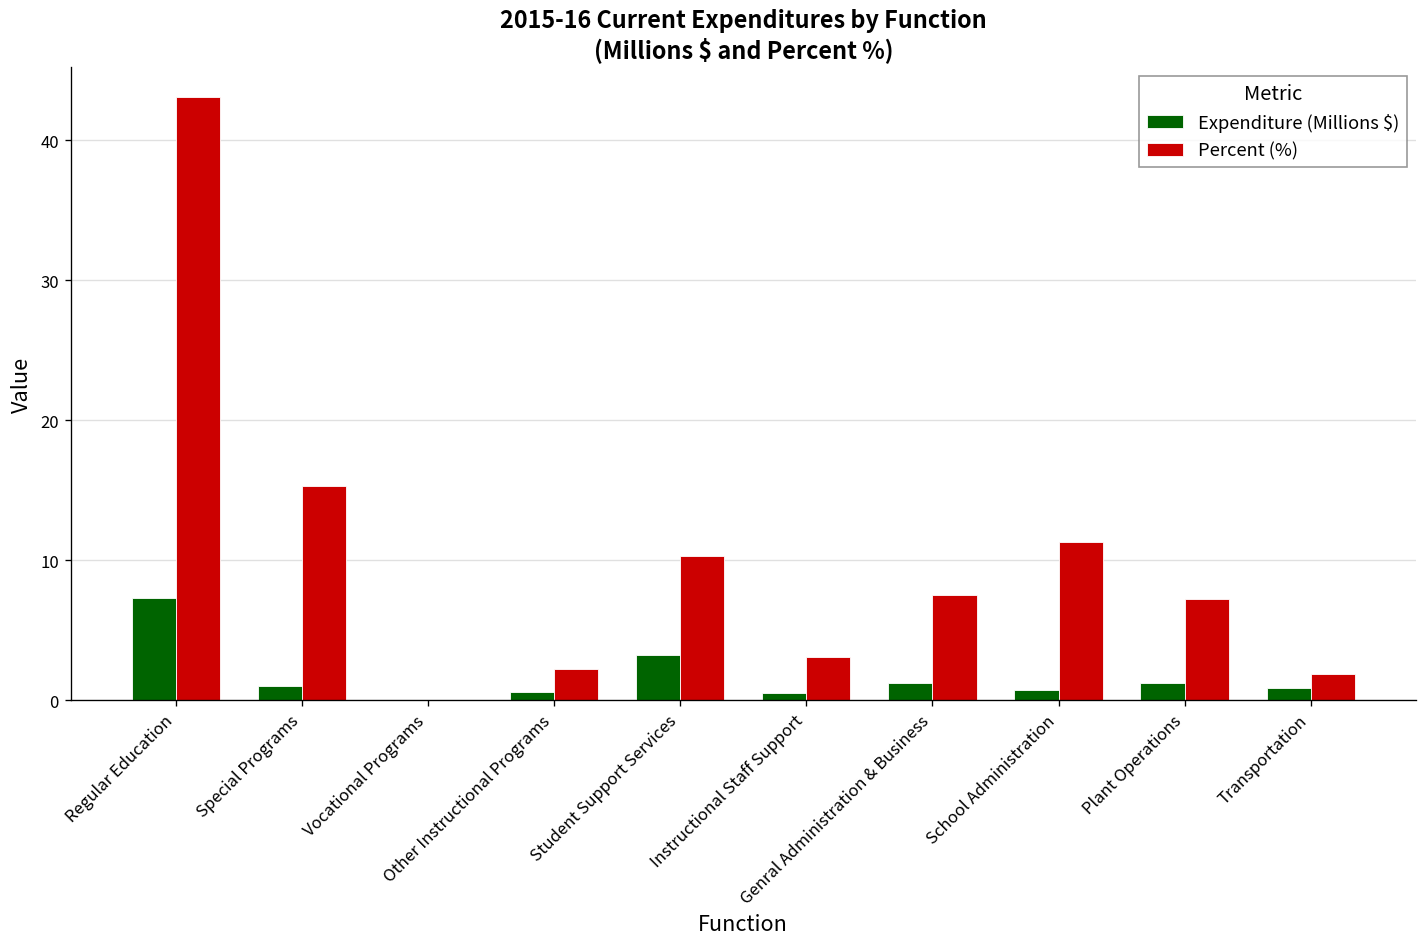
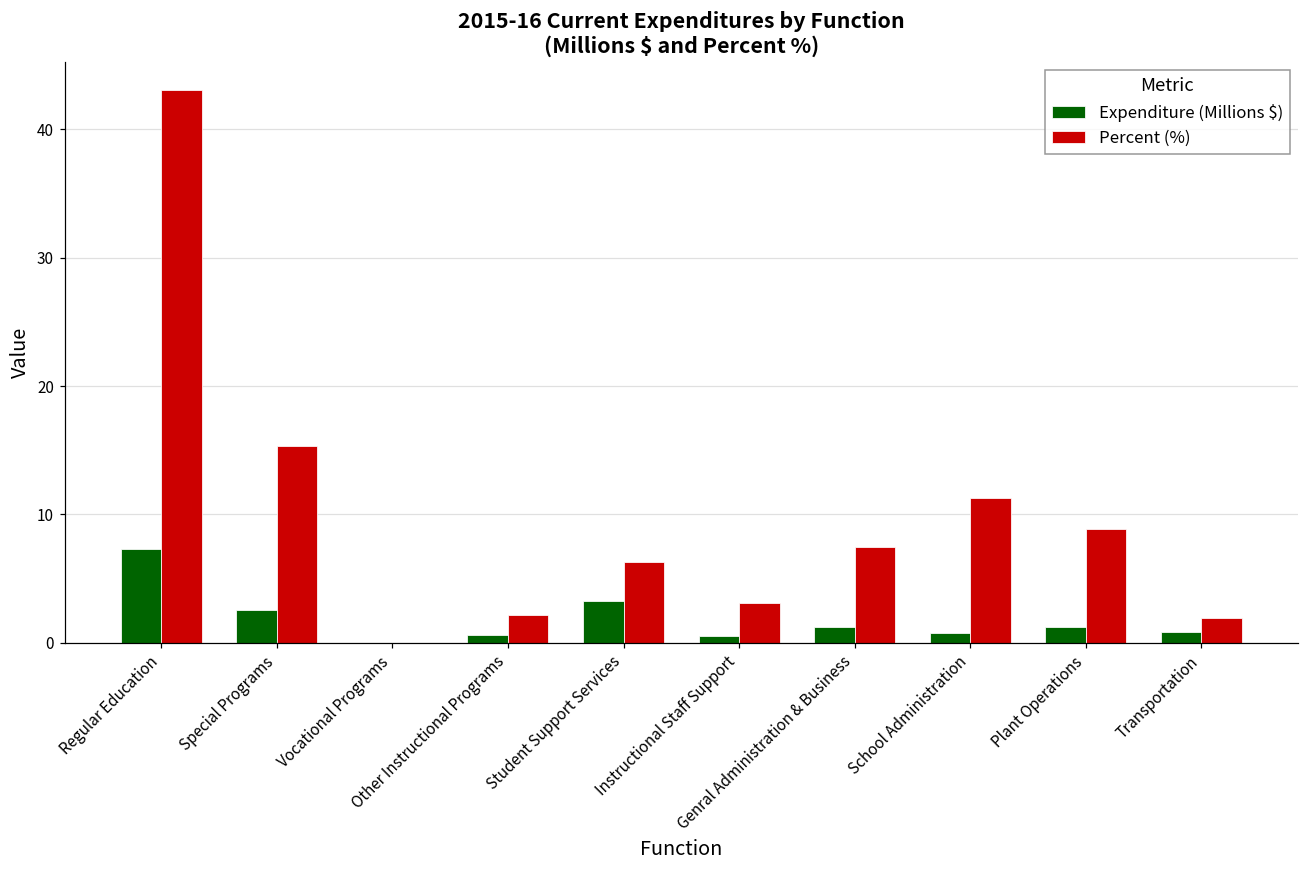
Expenditure (Millions $), Special Programs: 1.0 -> 2.6
Percent (%), Student Support Services: 10.3 -> 6.3
Percent (%), Plant Operations: 7.2 -> 8.9
